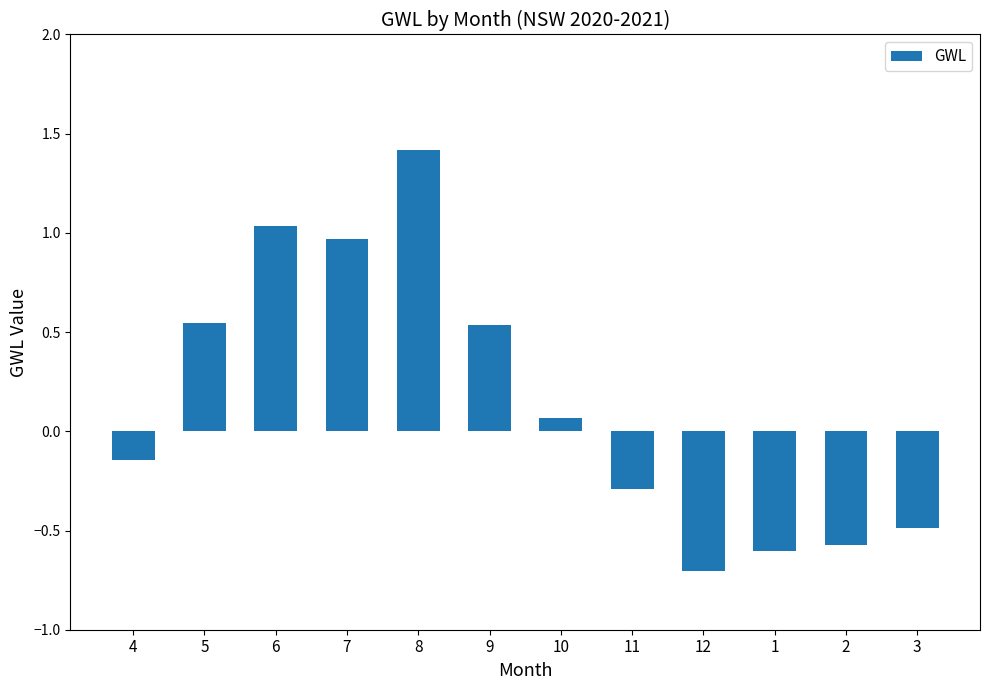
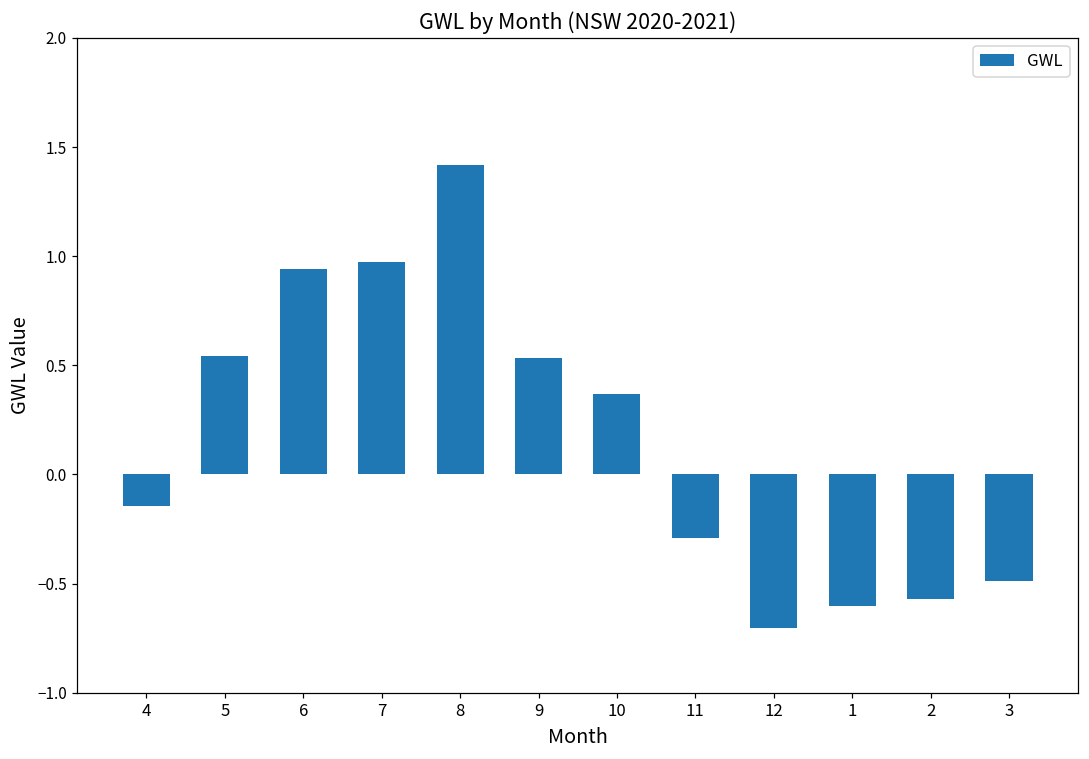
6: 1.03 -> 0.94
10: 0.07 -> 0.37
